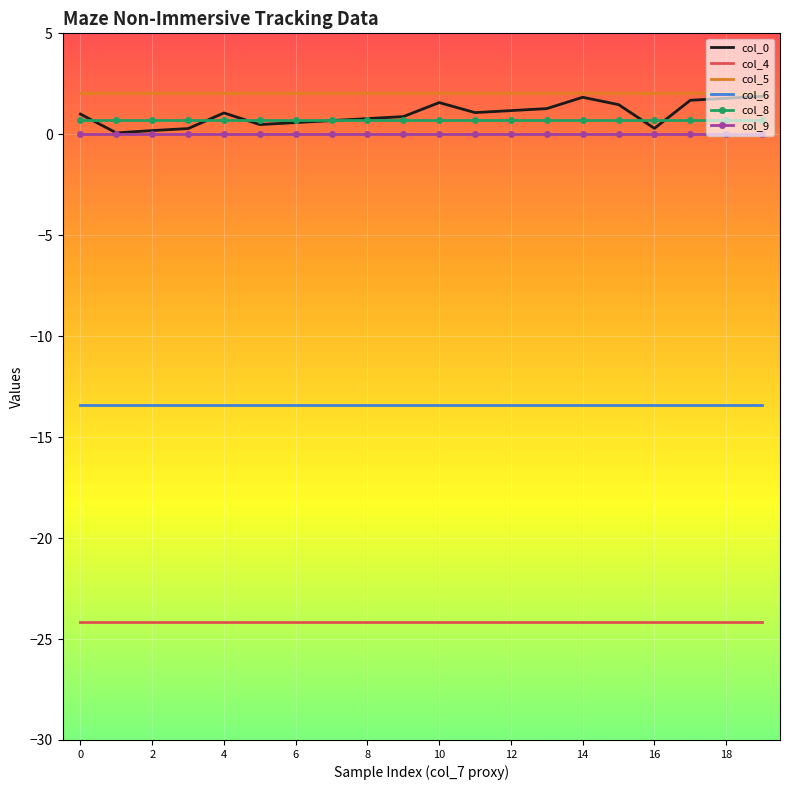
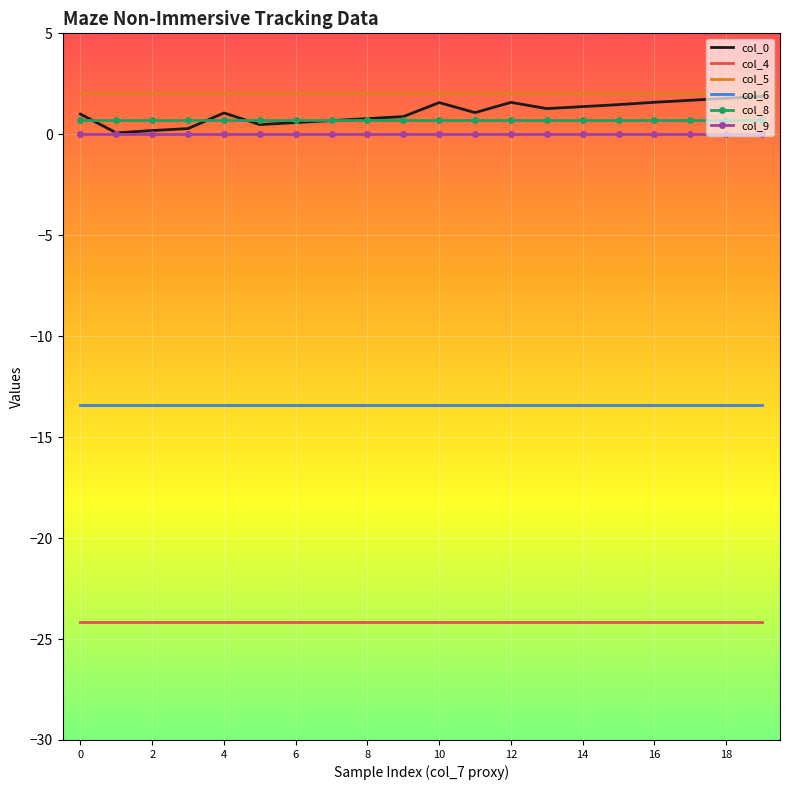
col_0, 12: 1.2 -> 1.6
col_0, 14: 1.8 -> 1.4
col_0, 16: 0.3 -> 1.6
